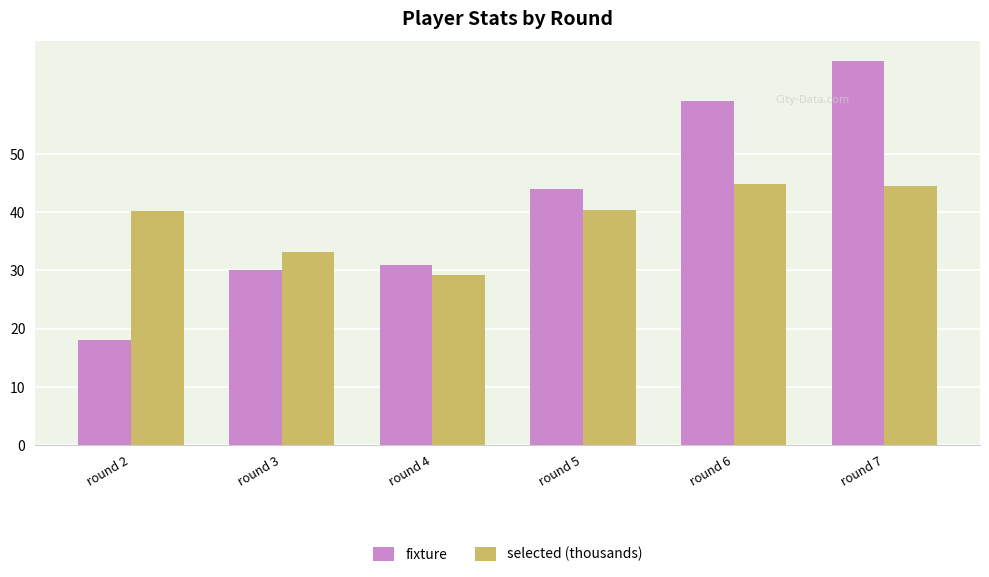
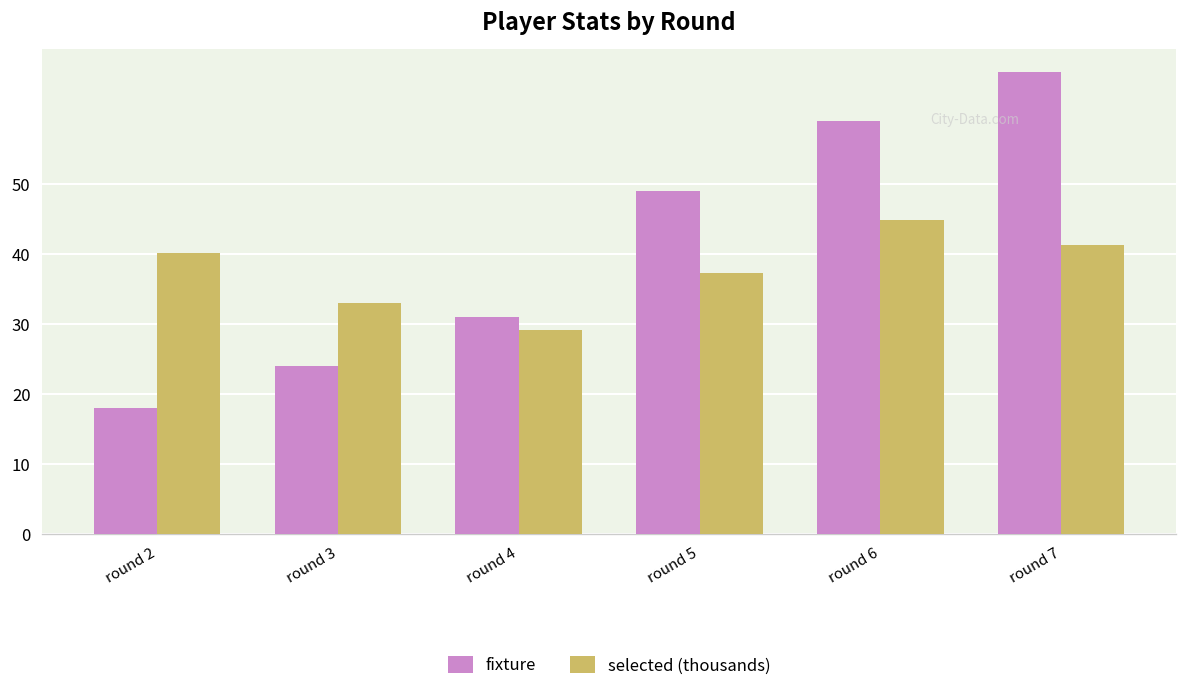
fixture, round 3: 30 -> 24
fixture, round 5: 44 -> 49
selected (thousands), round 5: 40 -> 37
selected (thousands), round 7: 45 -> 41
